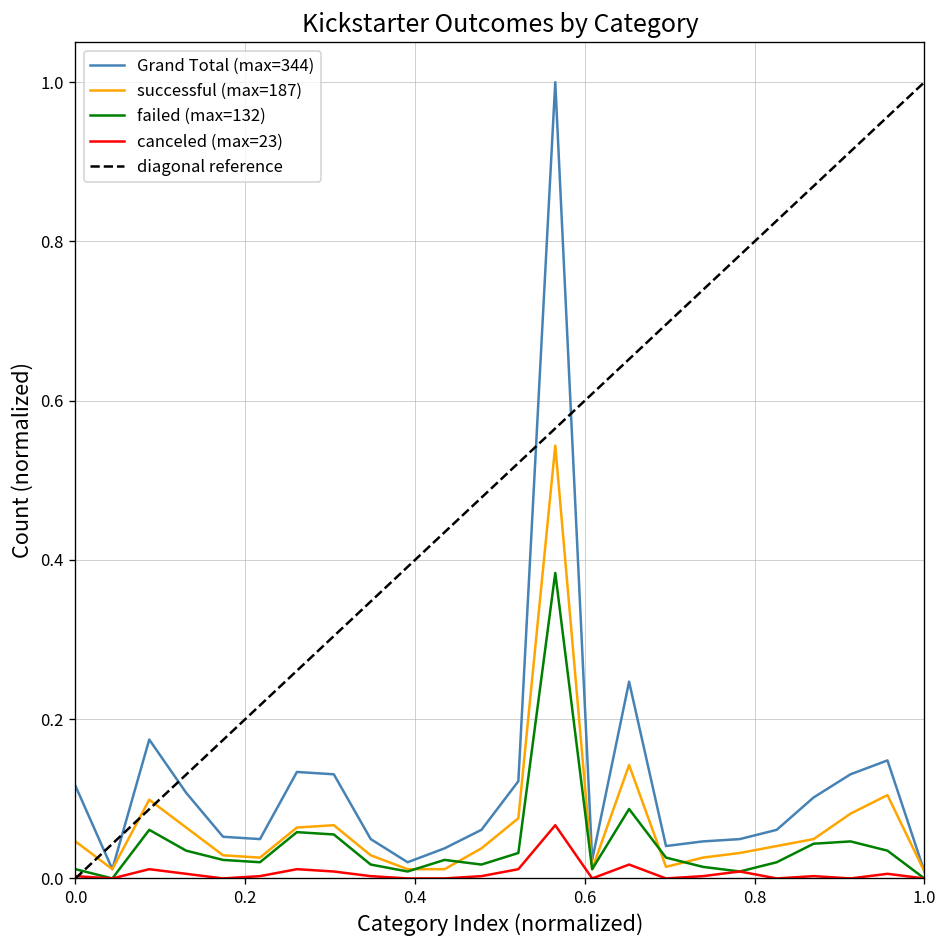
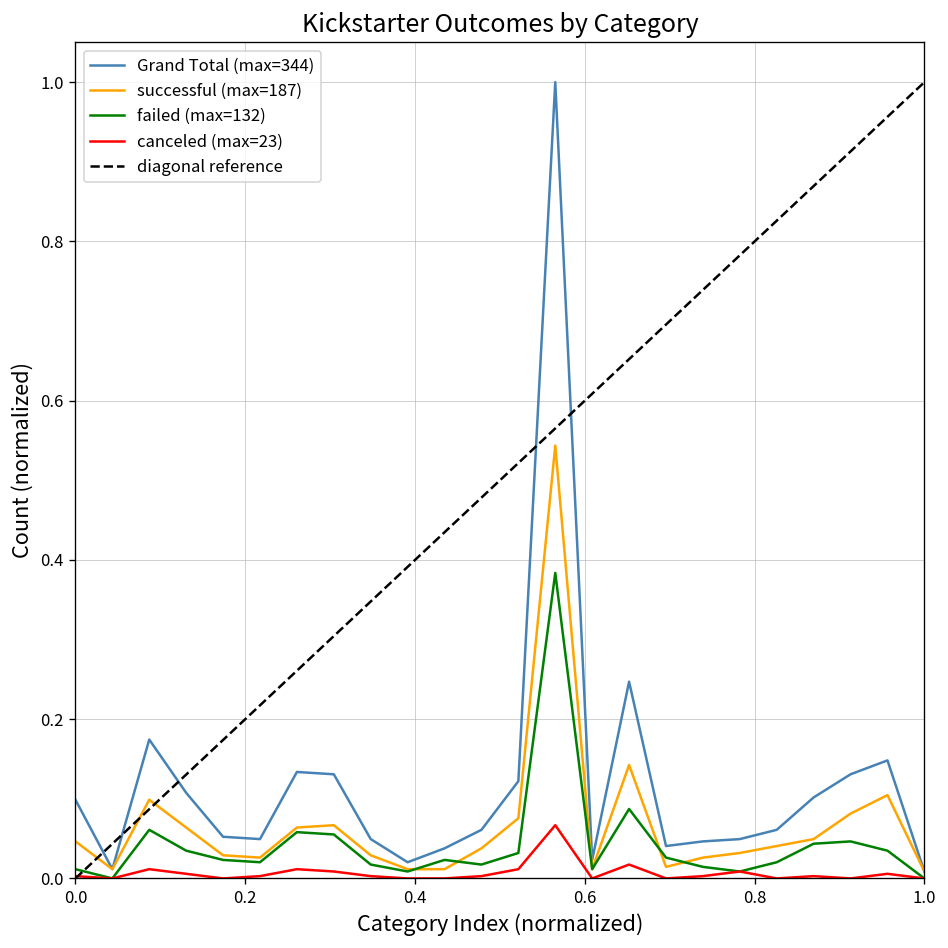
Grand Total (max=344), 0.0: 0.12 -> 0.10
